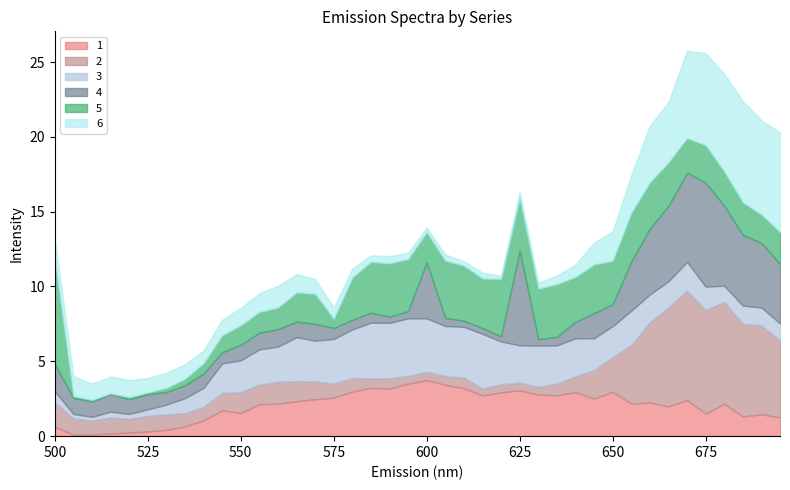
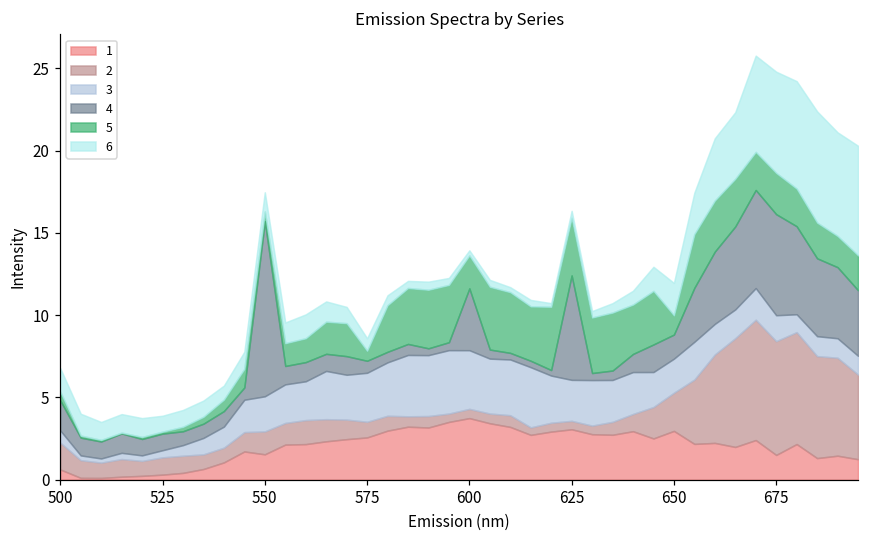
5, 500: 7.0 -> 0.5
4, 550: 1.0 -> 10.6
5, 550: 1.3 -> 0.6
5, 650: 2.9 -> 1.2
4, 675: 6.9 -> 6.1
